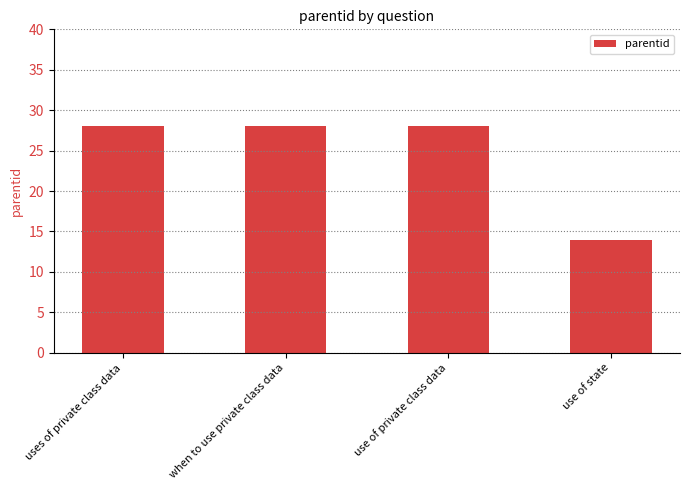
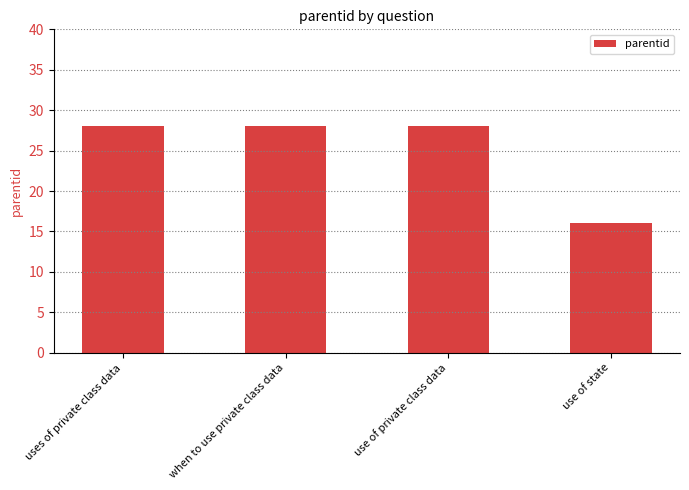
use of state: 14 -> 16
